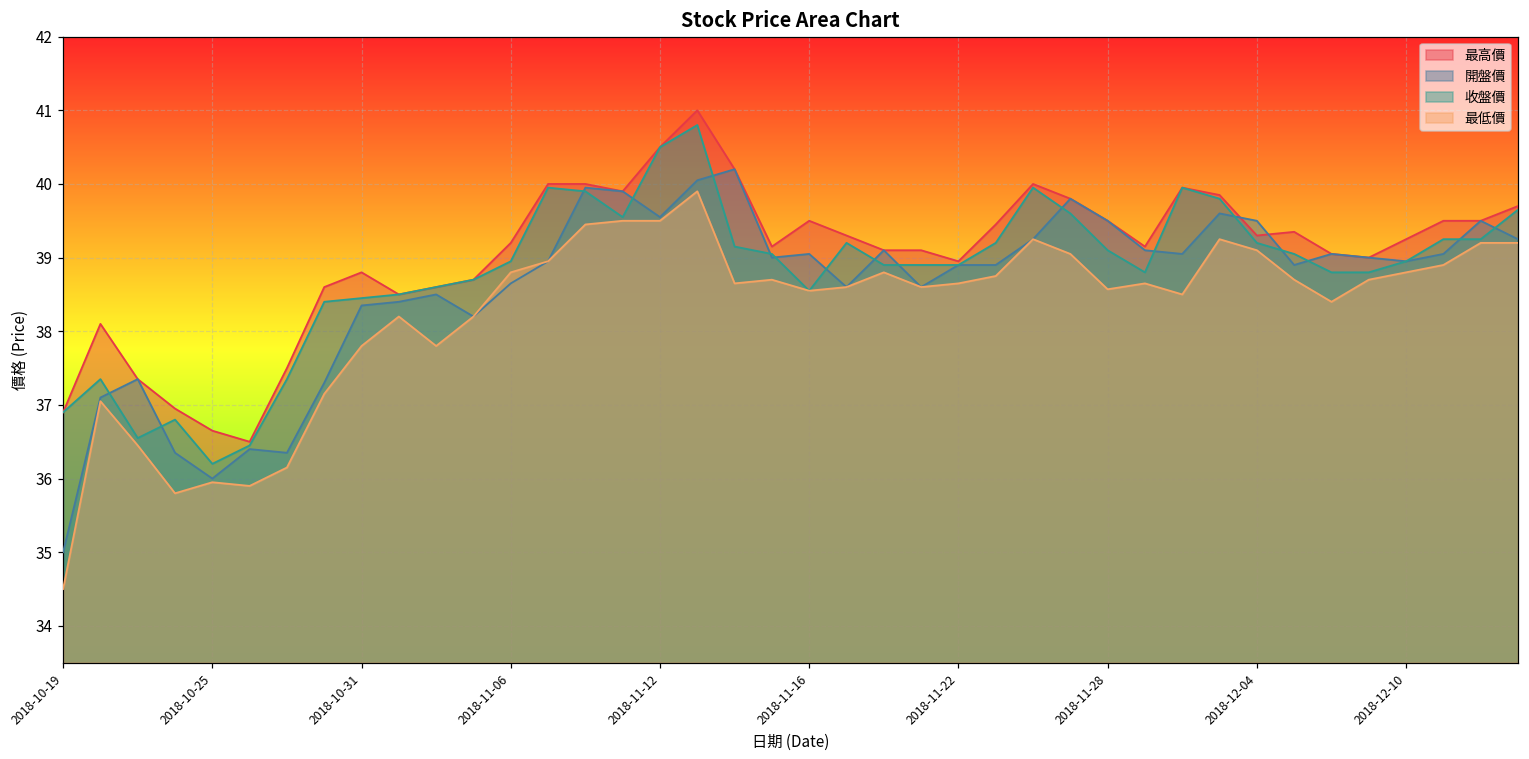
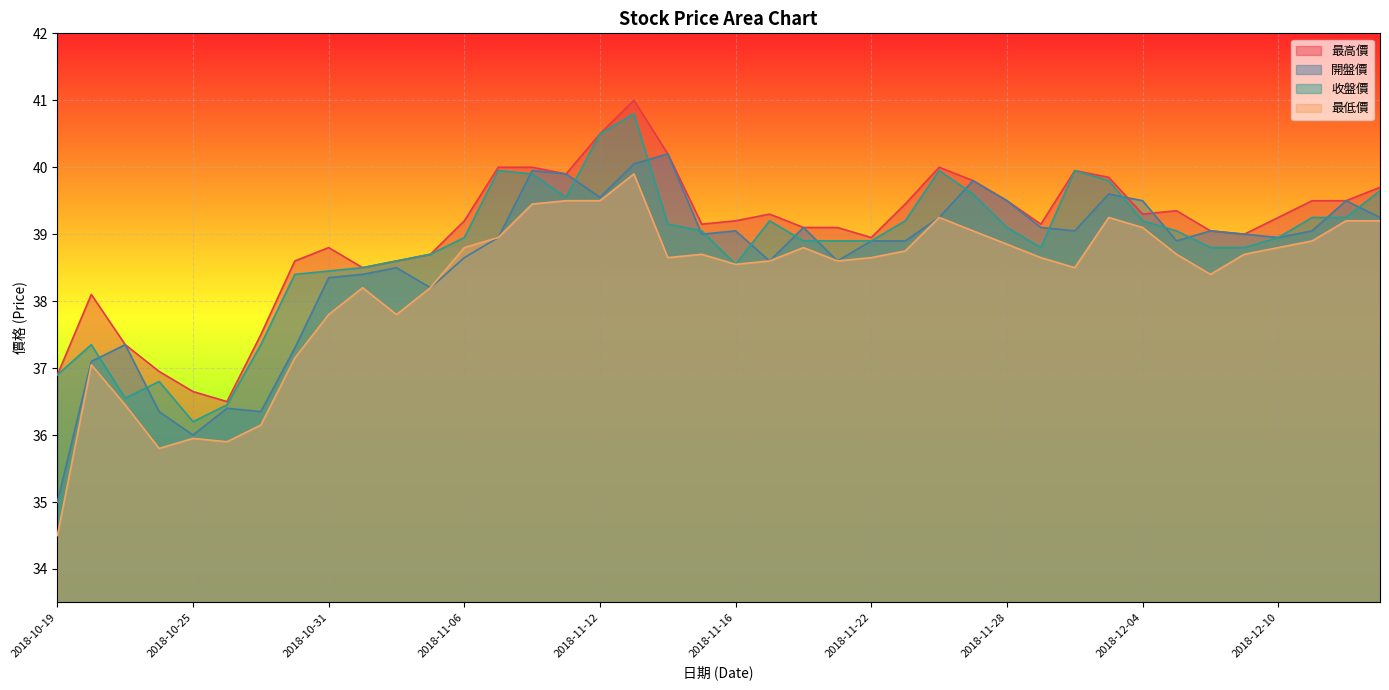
最高價, 2018-11-16: 39.5 -> 39.2
最低價, 2018-11-28: 38.6 -> 38.9
